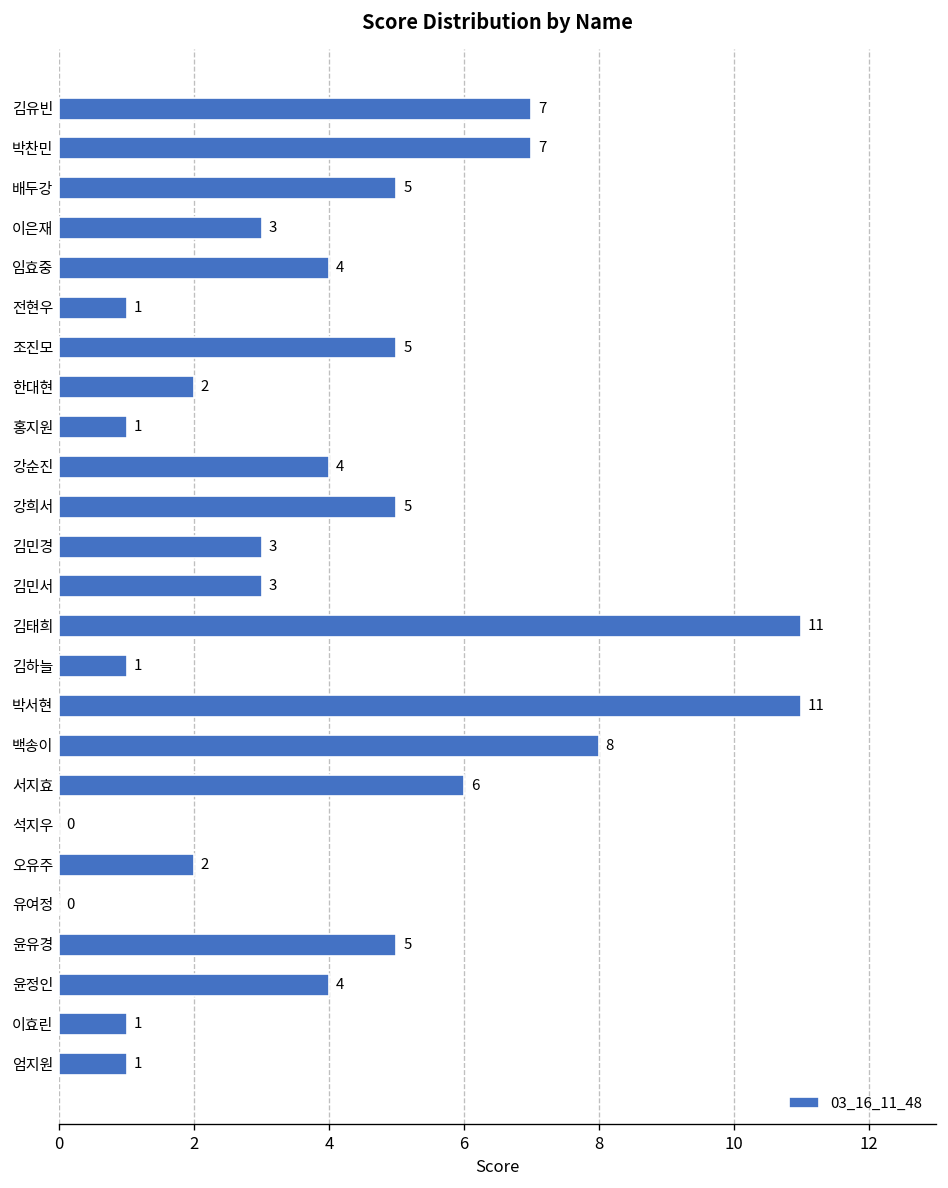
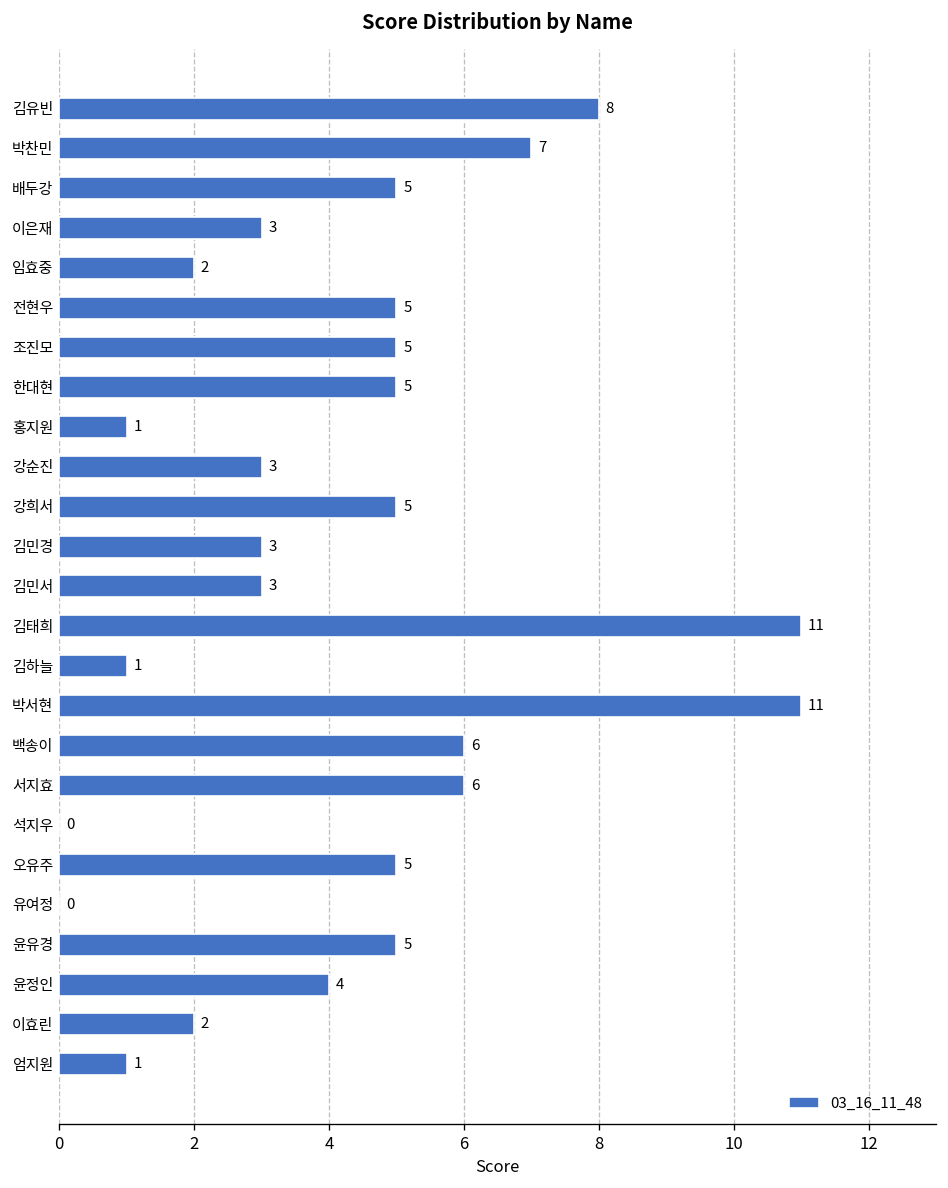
김유빈: 7 -> 8
임효중: 4 -> 2
전현우: 1 -> 5
한대현: 2 -> 5
강순진: 4 -> 3
백송이: 8 -> 6
오유주: 2 -> 5
이효린: 1 -> 2
